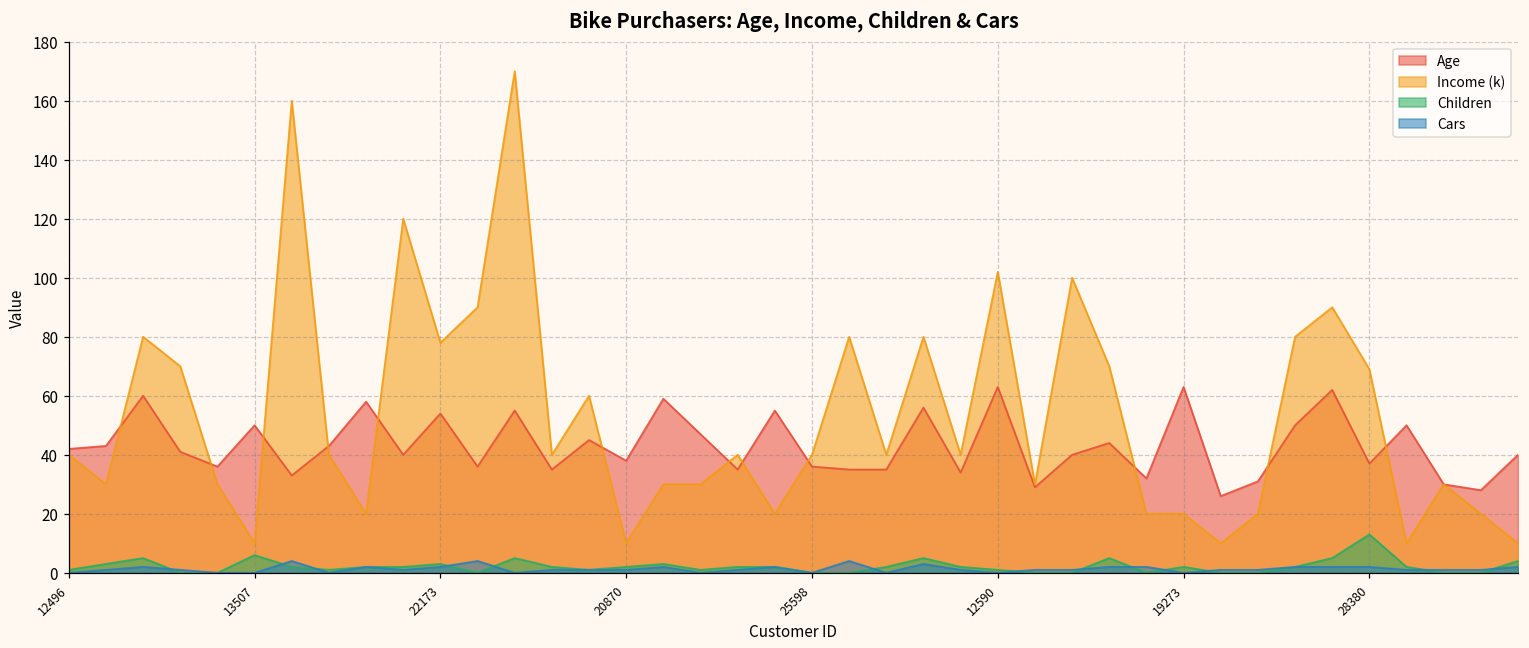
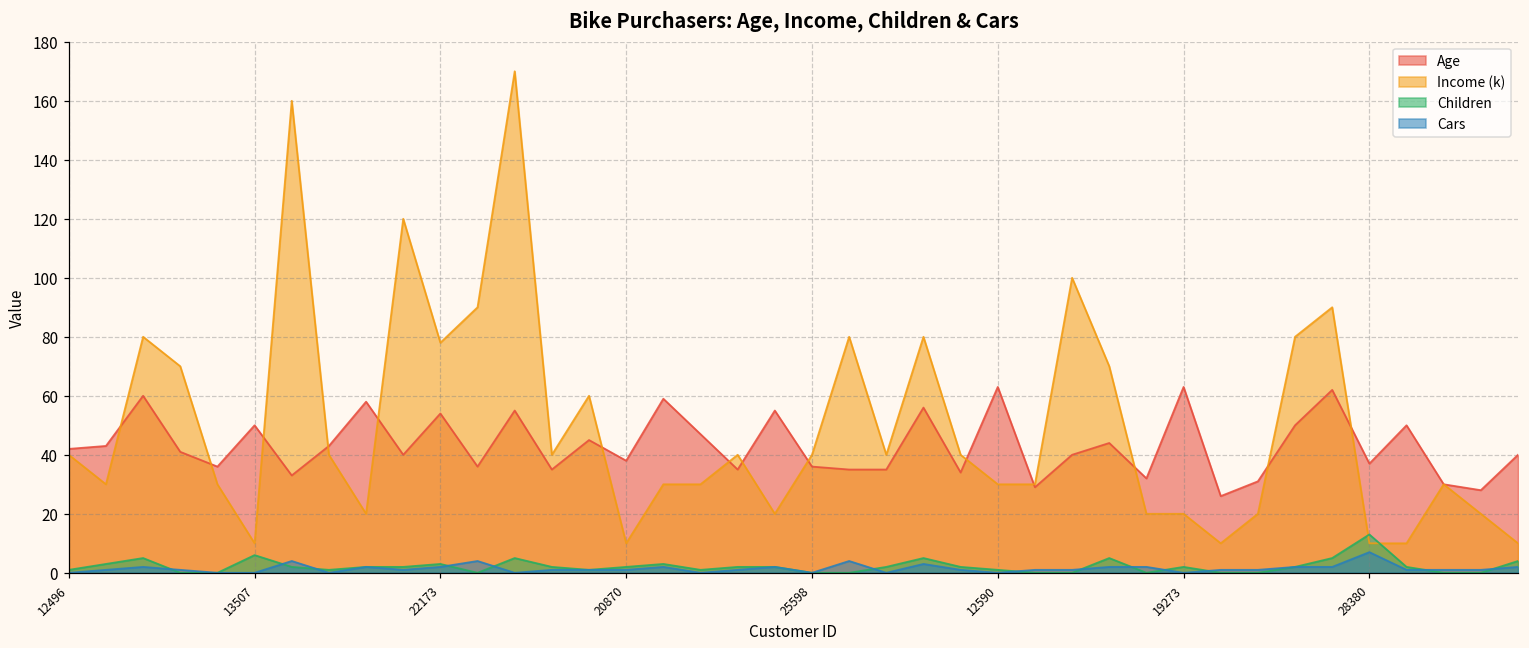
Income (k), 12590: 102 -> 30
Income (k), 28380: 69 -> 10
Cars, 28380: 2 -> 7
